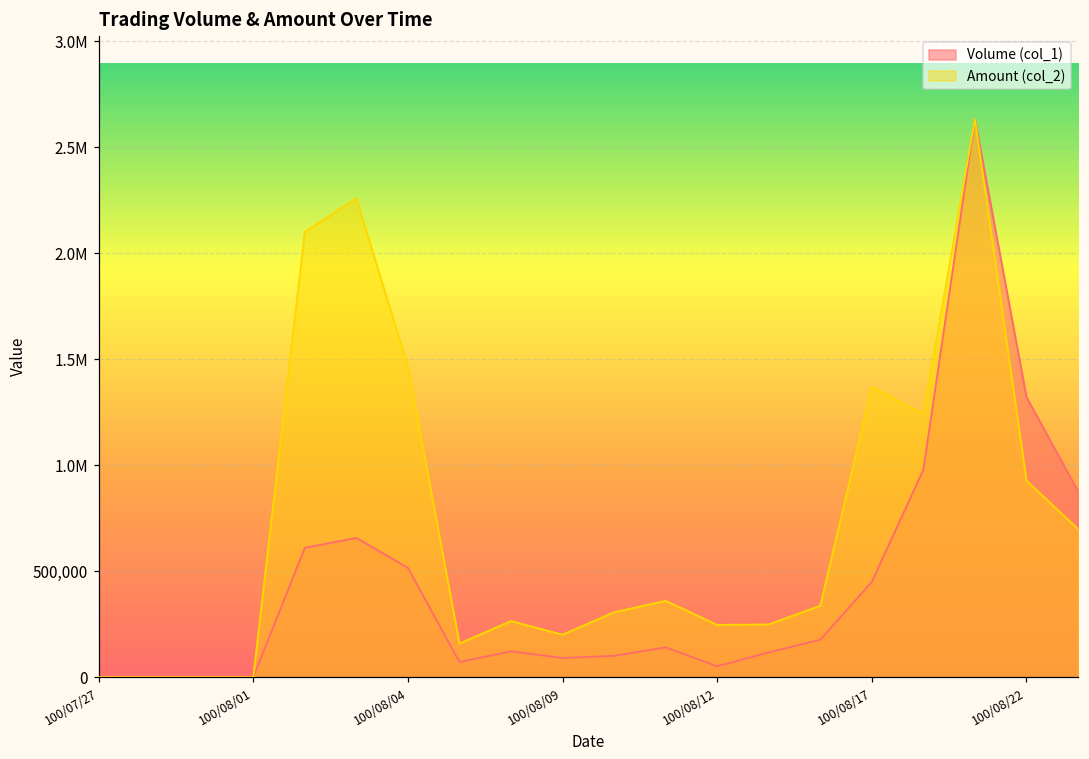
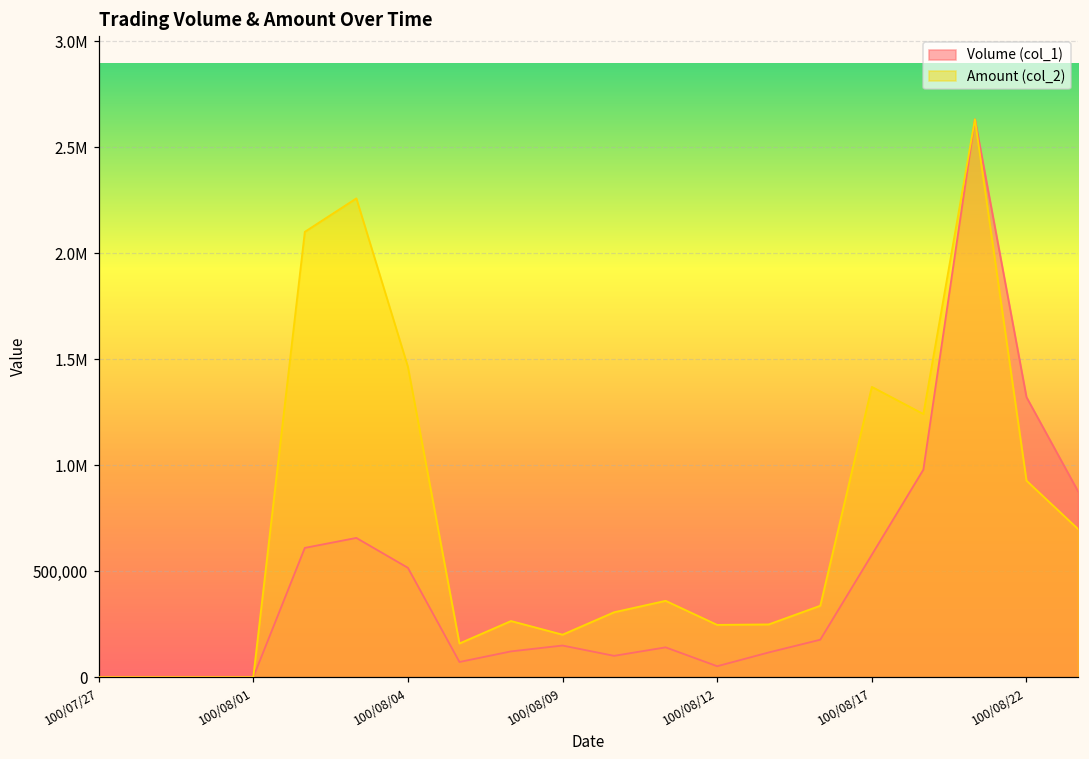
Volume (col_1), 100/08/09: 90,000 -> 150,000
Volume (col_1), 100/08/17: 450,000 -> 580,000
